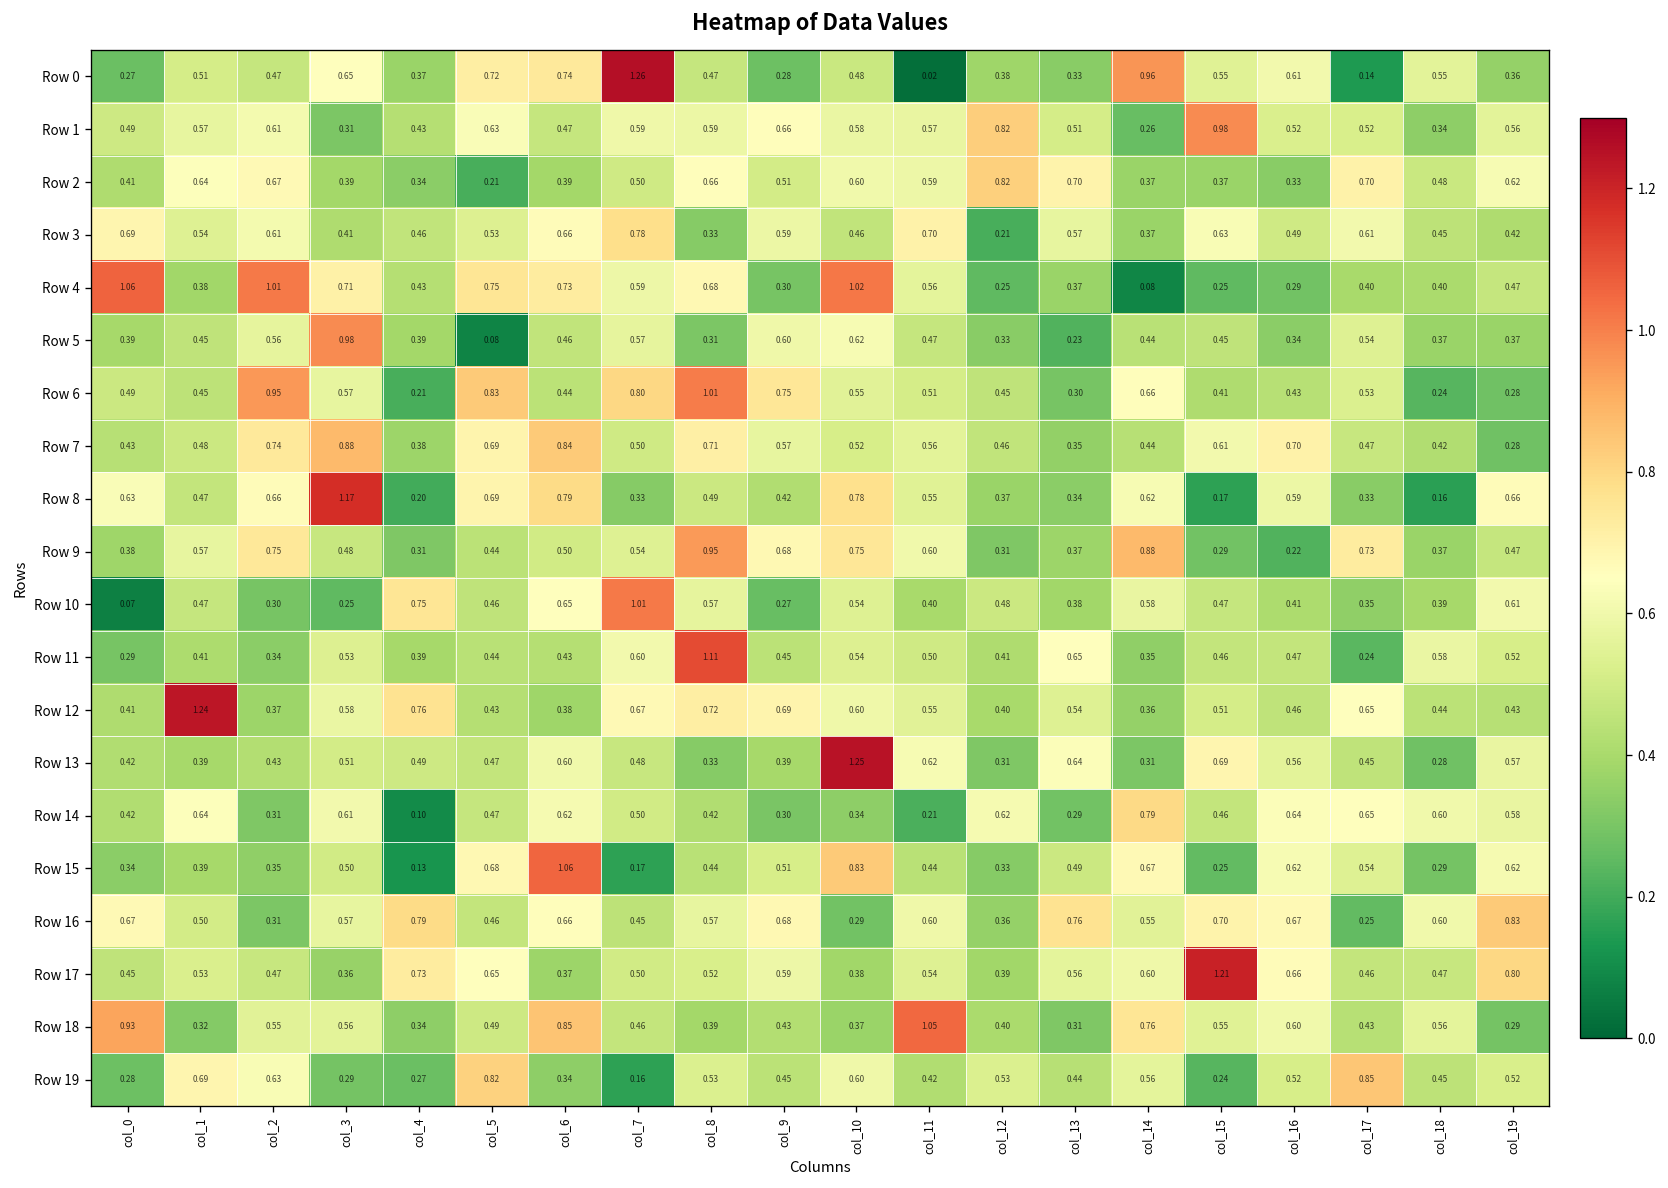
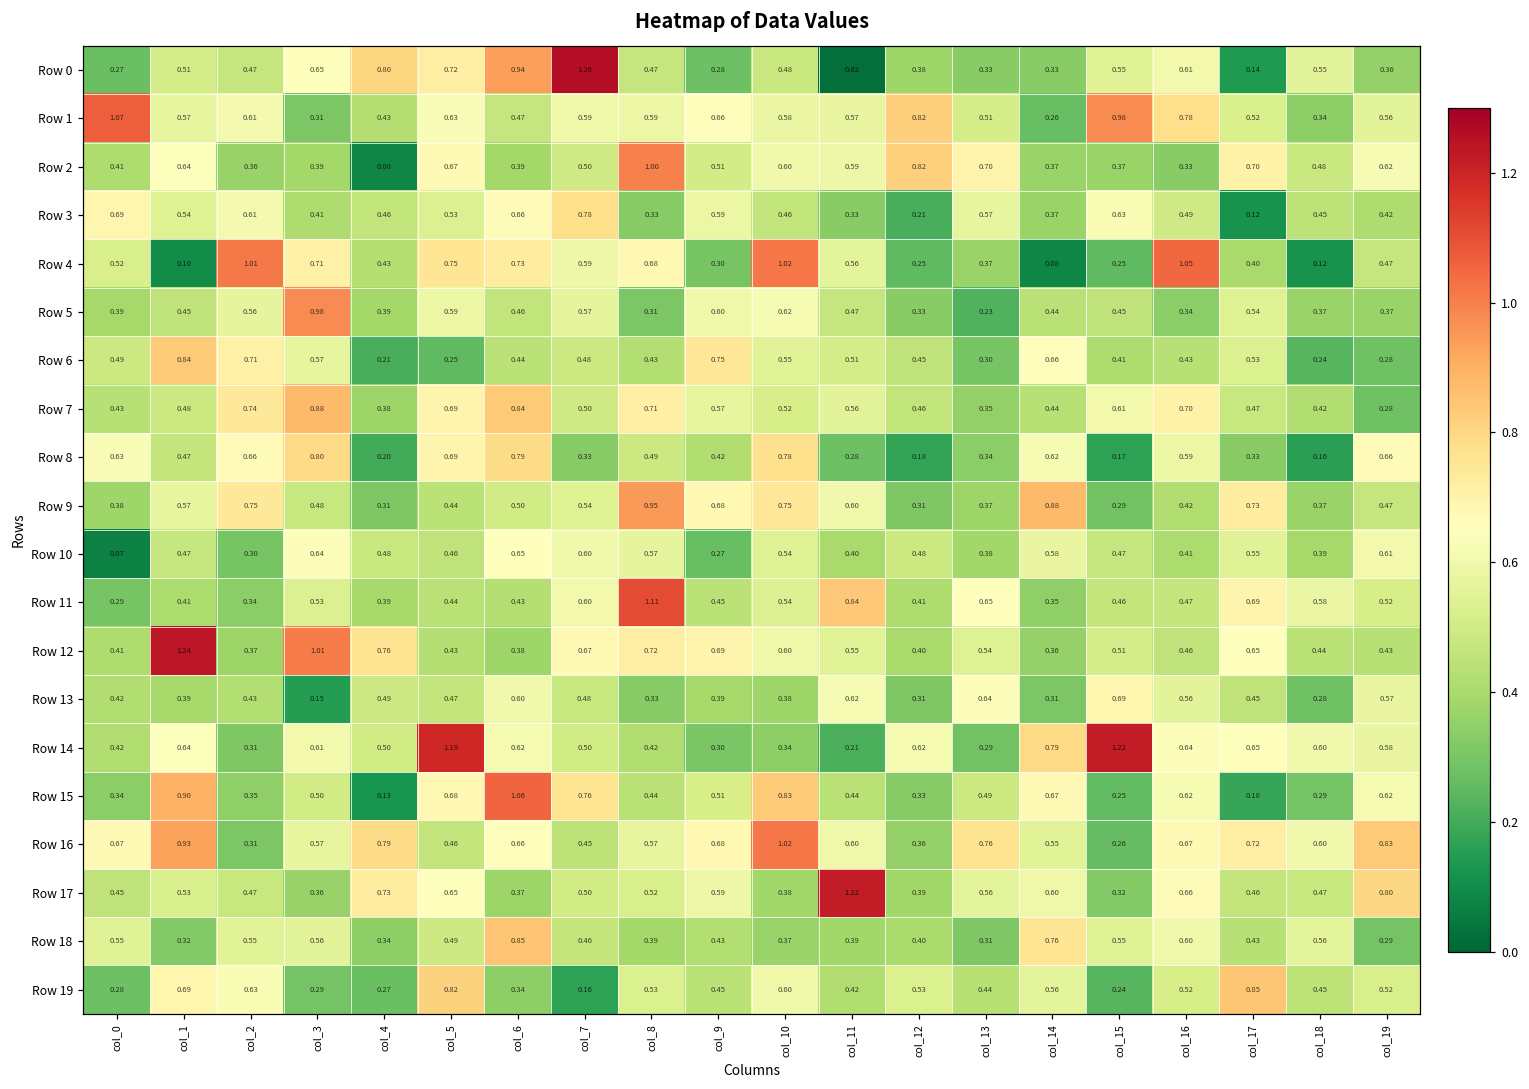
Row 0, col_4: 0.37 -> 0.80
Row 0, col_6: 0.74 -> 0.94
Row 0, col_14: 0.96 -> 0.33
Row 1, col_0: 0.49 -> 1.07
Row 1, col_16: 0.52 -> 0.78
Row 2, col_2: 0.67 -> 0.36
Row 2, col_4: 0.34 -> 0.08
Row 2, col_5: 0.21 -> 0.67
Row 2, col_8: 0.66 -> 1.00
Row 3, col_11: 0.70 -> 0.33
Row 3, col_17: 0.61 -> 0.12
Row 4, col_0: 1.06 -> 0.52
Row 4, col_1: 0.38 -> 0.10
Row 4, col_16: 0.29 -> 1.05
Row 4, col_18: 0.40 -> 0.12
Row 5, col_5: 0.08 -> 0.59
Row 6, col_1: 0.45 -> 0.84
Row 6, col_2: 0.95 -> 0.71
Row 6, col_5: 0.83 -> 0.25
Row 6, col_7: 0.80 -> 0.48
Row 6, col_8: 1.01 -> 0.43
Row 8, col_3: 1.17 -> 0.80
Row 8, col_11: 0.55 -> 0.28
Row 8, col_12: 0.37 -> 0.18
Row 9, col_16: 0.22 -> 0.42
Row 10, col_3: 0.25 -> 0.64
Row 10, col_4: 0.75 -> 0.48
Row 10, col_7: 1.01 -> 0.60
Row 10, col_17: 0.35 -> 0.55
Row 11, col_11: 0.50 -> 0.84
Row 11, col_17: 0.24 -> 0.69
Row 12, col_3: 0.58 -> 1.01
Row 13, col_3: 0.51 -> 0.15
Row 13, col_10: 1.25 -> 0.38
Row 14, col_4: 0.10 -> 0.50
Row 14, col_5: 0.47 -> 1.19
Row 14, col_15: 0.46 -> 1.22
Row 15, col_1: 0.39 -> 0.90
Row 15, col_7: 0.17 -> 0.76
Row 15, col_17: 0.54 -> 0.18
Row 16, col_1: 0.50 -> 0.93
Row 16, col_10: 0.29 -> 1.02
Row 16, col_15: 0.70 -> 0.26
Row 16, col_17: 0.25 -> 0.72
Row 17, col_11: 0.54 -> 1.22
Row 17, col_15: 1.21 -> 0.32
Row 18, col_0: 0.93 -> 0.55
Row 18, col_11: 1.05 -> 0.39
